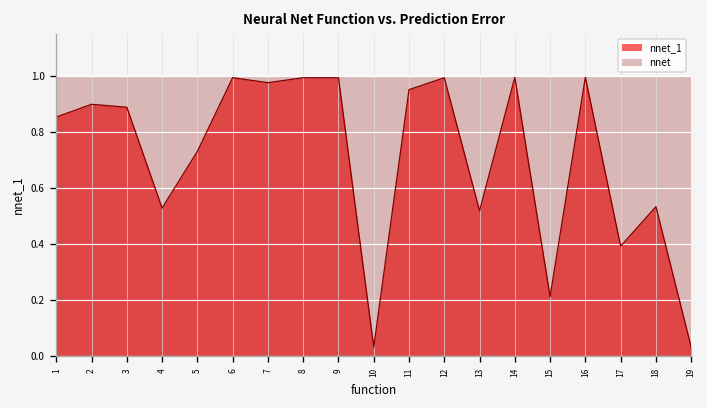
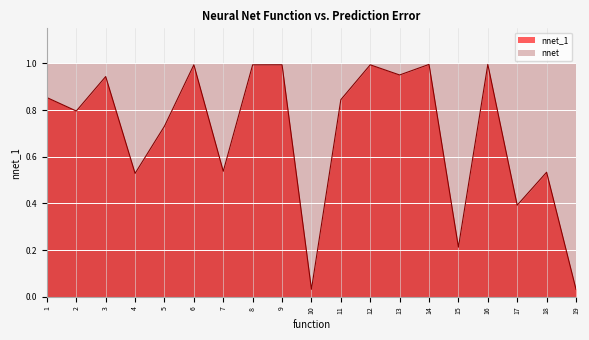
nnet_1, 2: 0.90 -> 0.80
nnet_1, 3: 0.89 -> 0.94
nnet_1, 7: 0.98 -> 0.54
nnet_1, 11: 0.95 -> 0.84
nnet_1, 13: 0.52 -> 0.95
